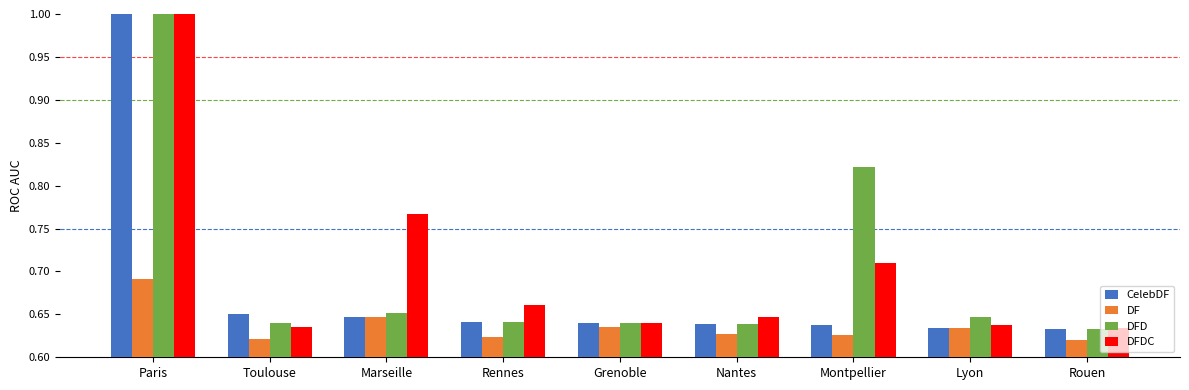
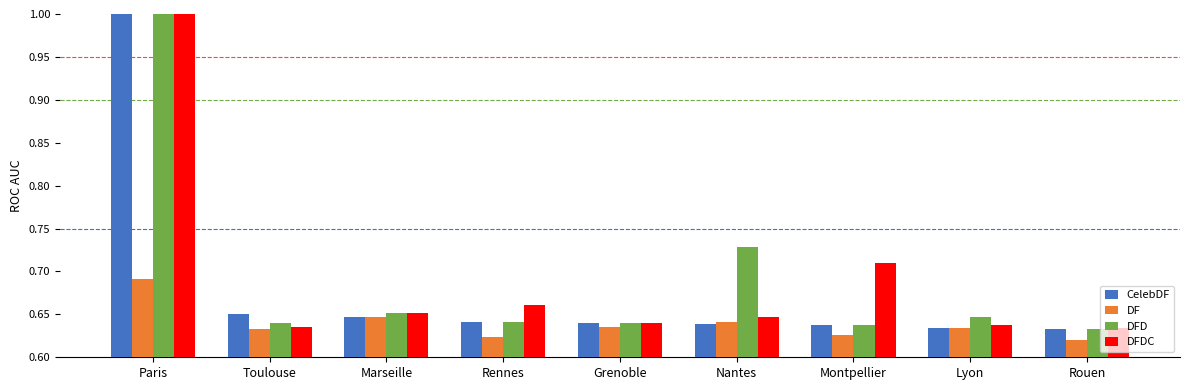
DF, Toulouse: 0.62 -> 0.63
DFDC, Marseille: 0.77 -> 0.65
DF, Nantes: 0.63 -> 0.64
DFD, Nantes: 0.64 -> 0.73
DFD, Montpellier: 0.82 -> 0.64
